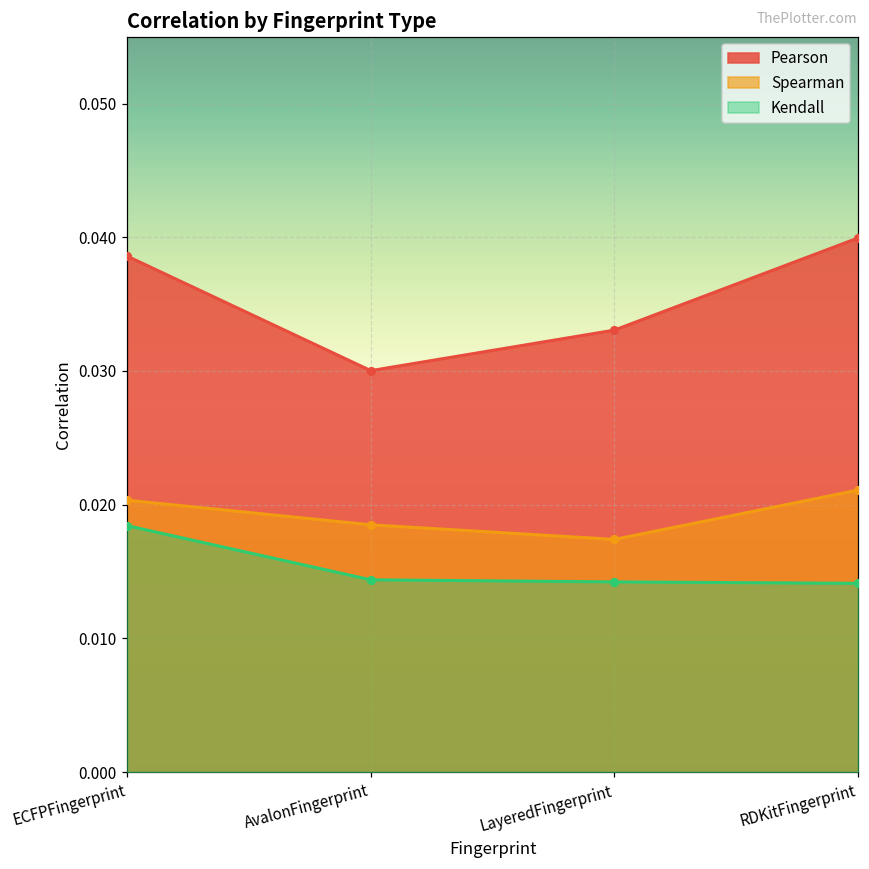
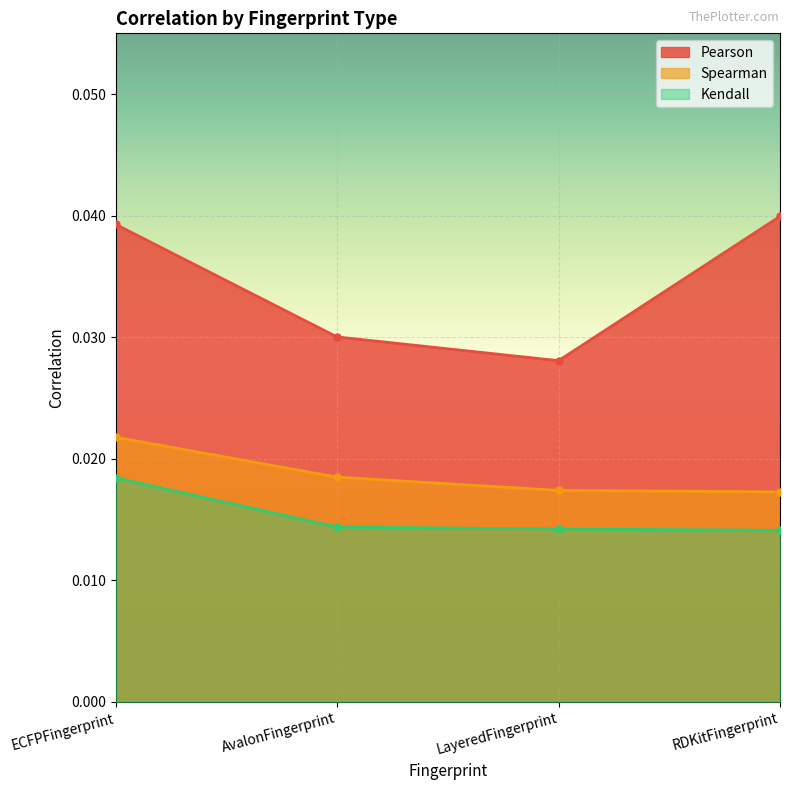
Pearson, ECFPFingerprint: 0.0386 -> 0.0393
Spearman, ECFPFingerprint: 0.0203 -> 0.0218
Pearson, LayeredFingerprint: 0.0331 -> 0.0281
Spearman, RDKitFingerprint: 0.0211 -> 0.0173
